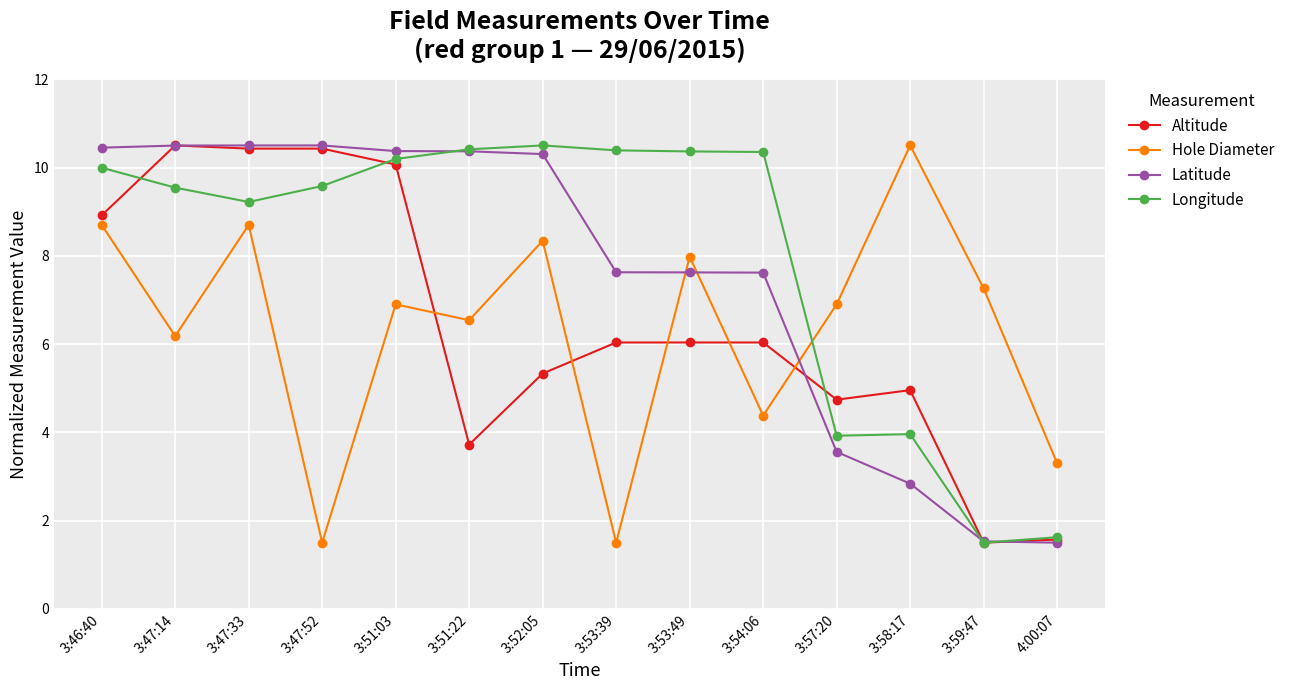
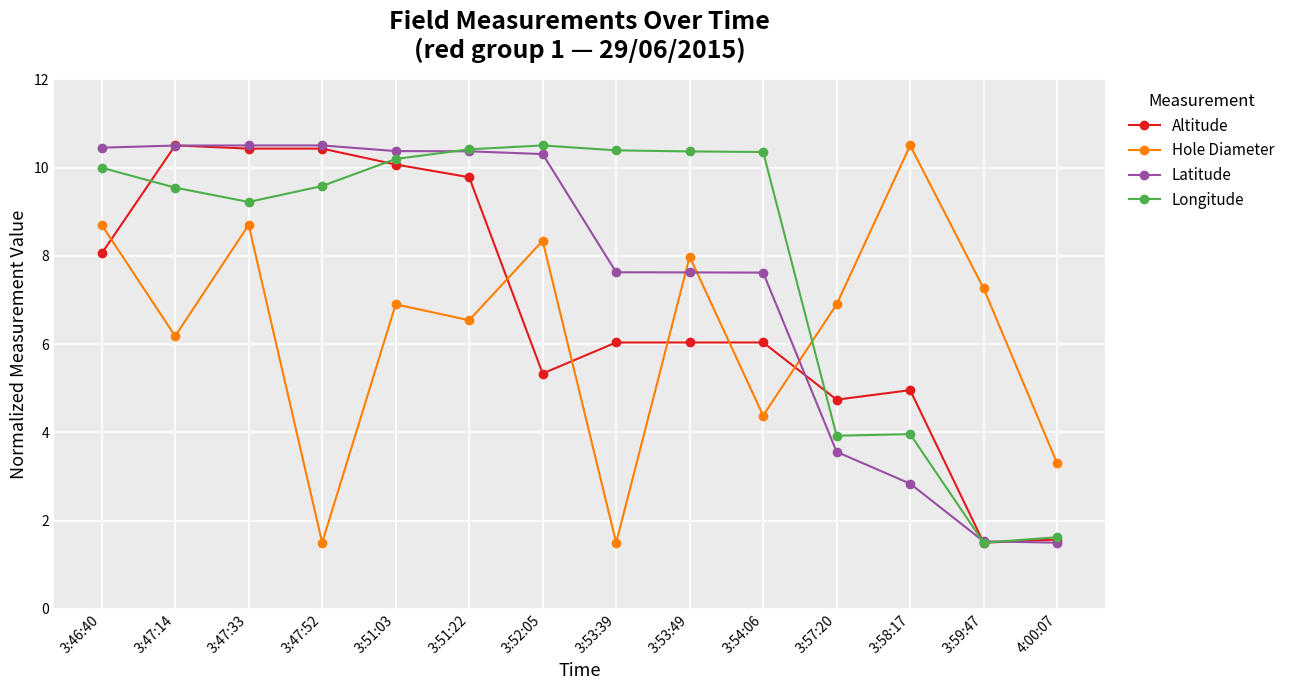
Altitude, 3:46:40: 8.9 -> 8.1
Altitude, 3:51:22: 3.7 -> 9.8
